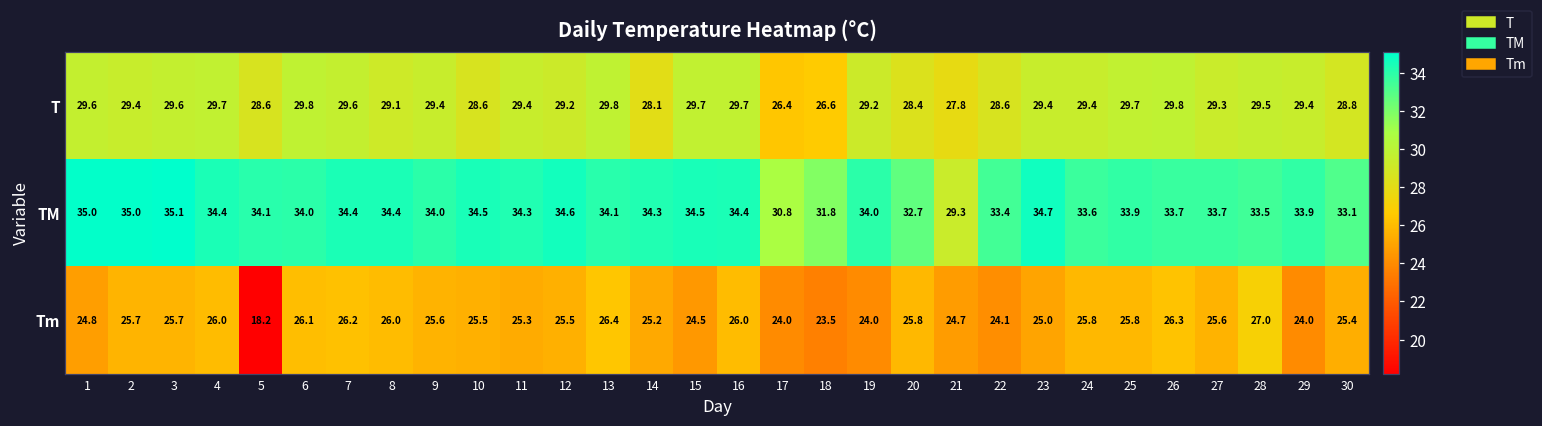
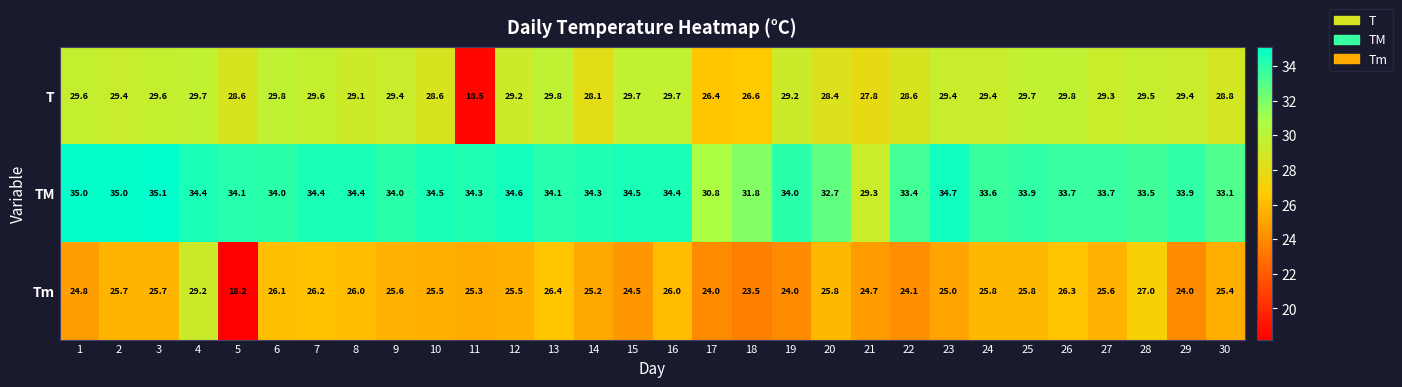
T, 11: 29.4 -> 18.5
Tm, 4: 26.0 -> 29.2
